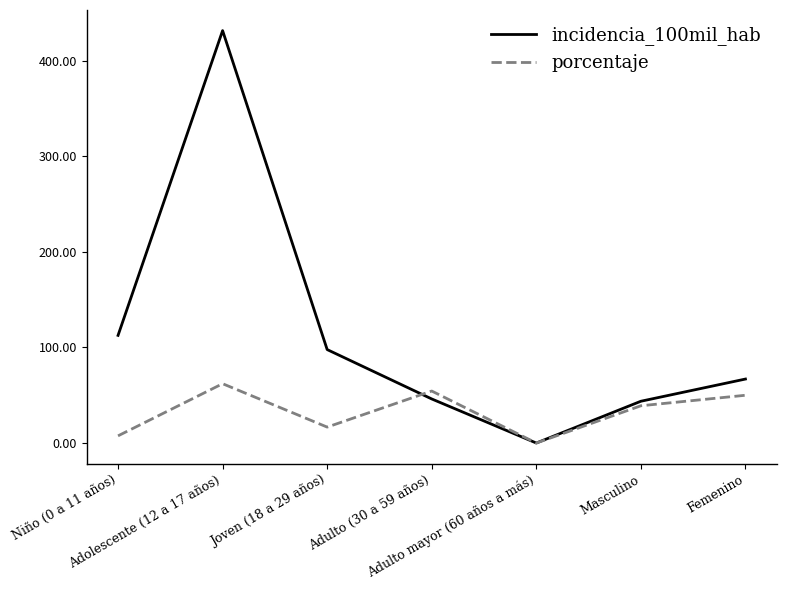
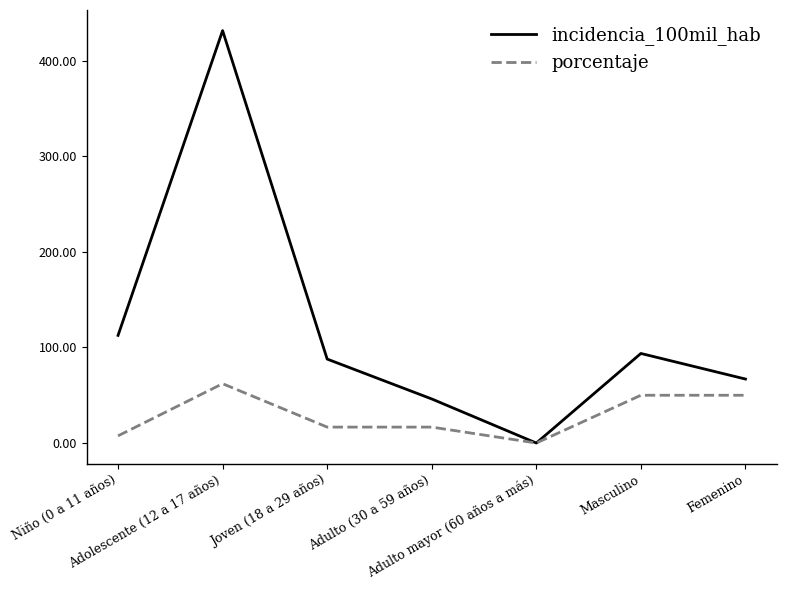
incidencia_100mil_hab, Joven (18 a 29 años): 100 -> 90
porcentaje, Adulto (30 a 59 años): 50 -> 20
incidencia_100mil_hab, Masculino: 40 -> 90
porcentaje, Masculino: 40 -> 50
